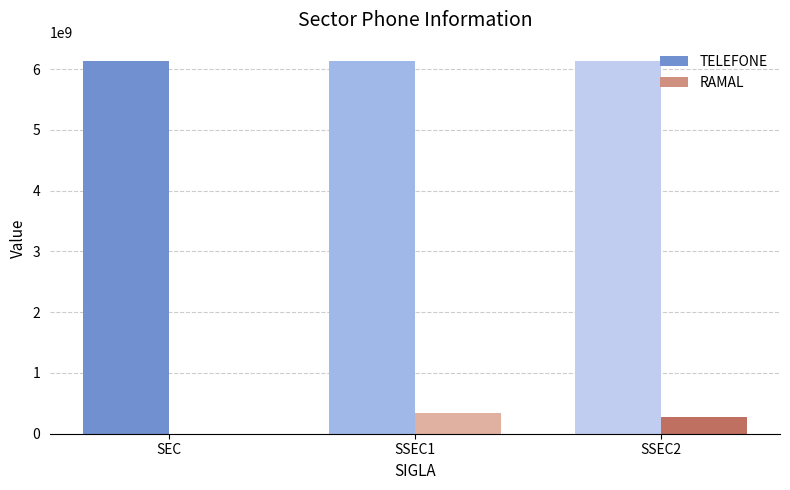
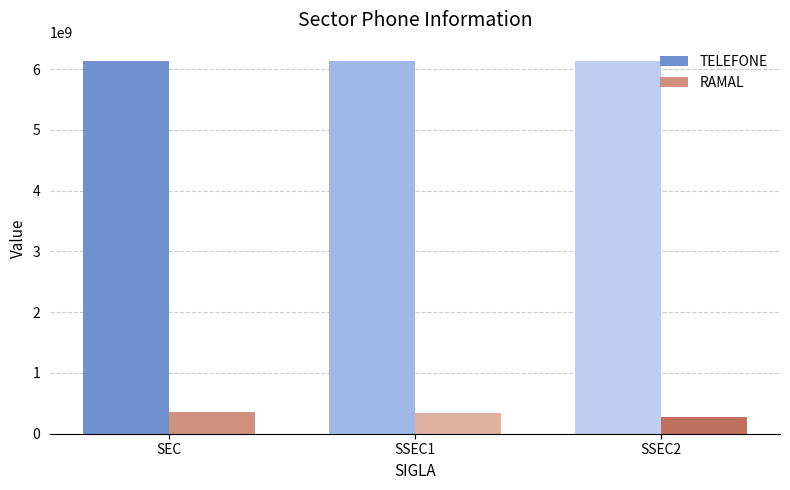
RAMAL, SEC: 0 -> 400000000
